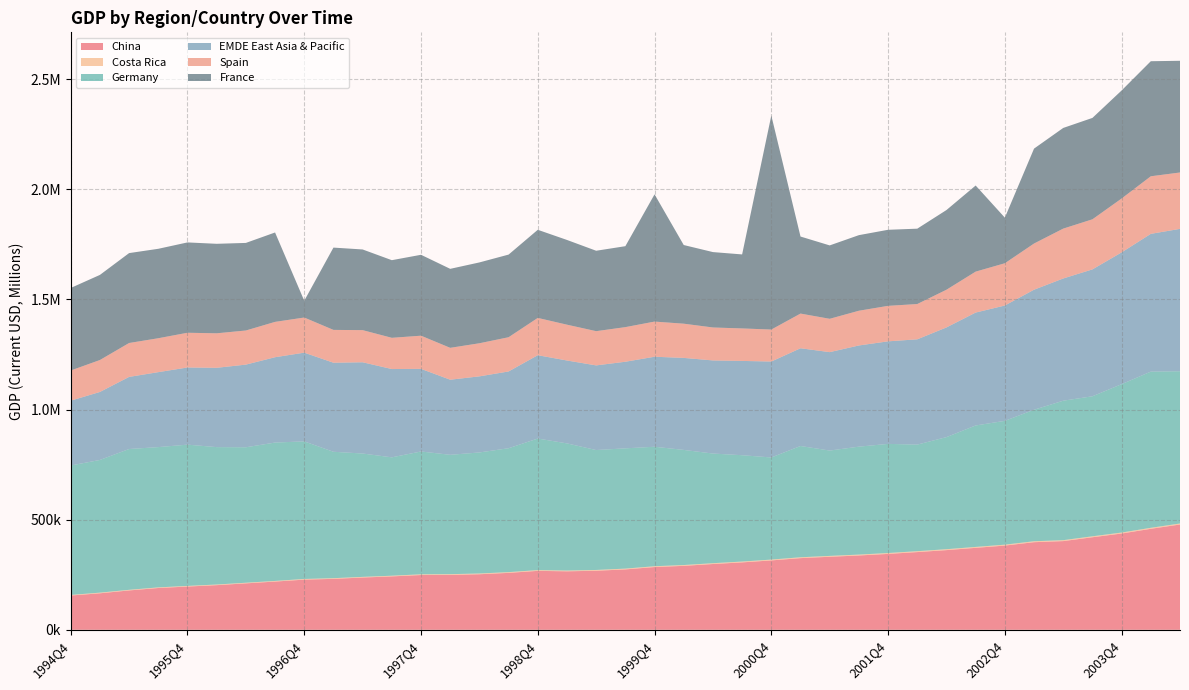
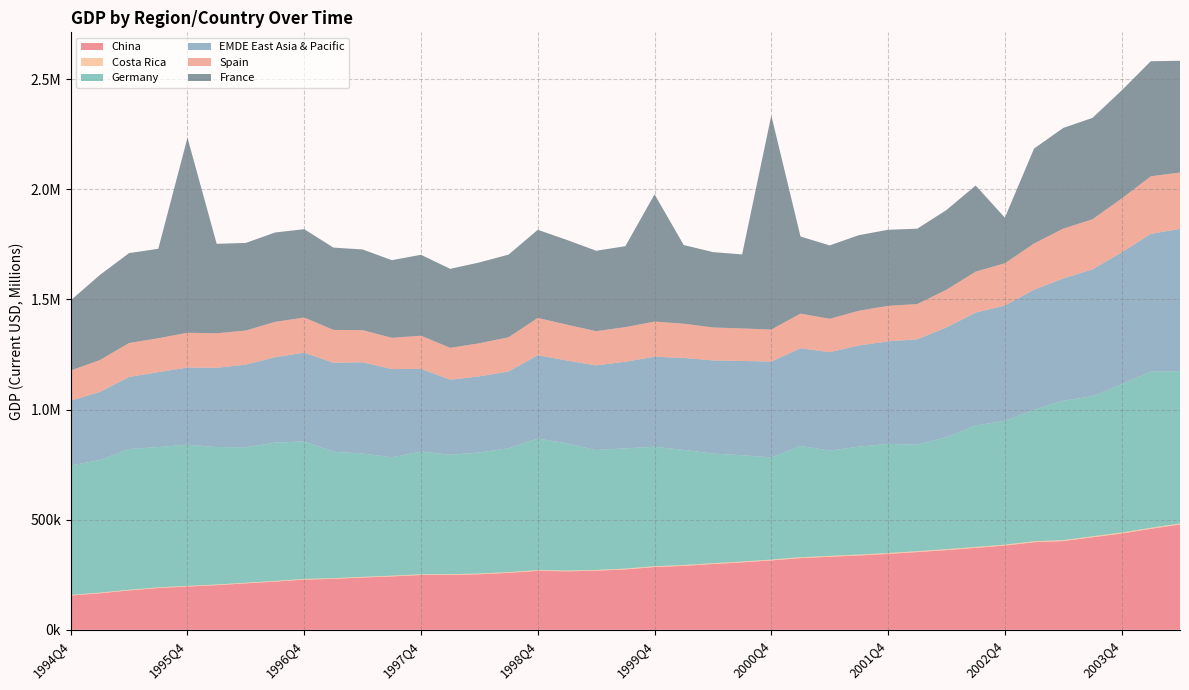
France, 1994Q4: 370000 -> 320000
France, 1995Q4: 410000 -> 890000
France, 1996Q4: 80000 -> 400000
